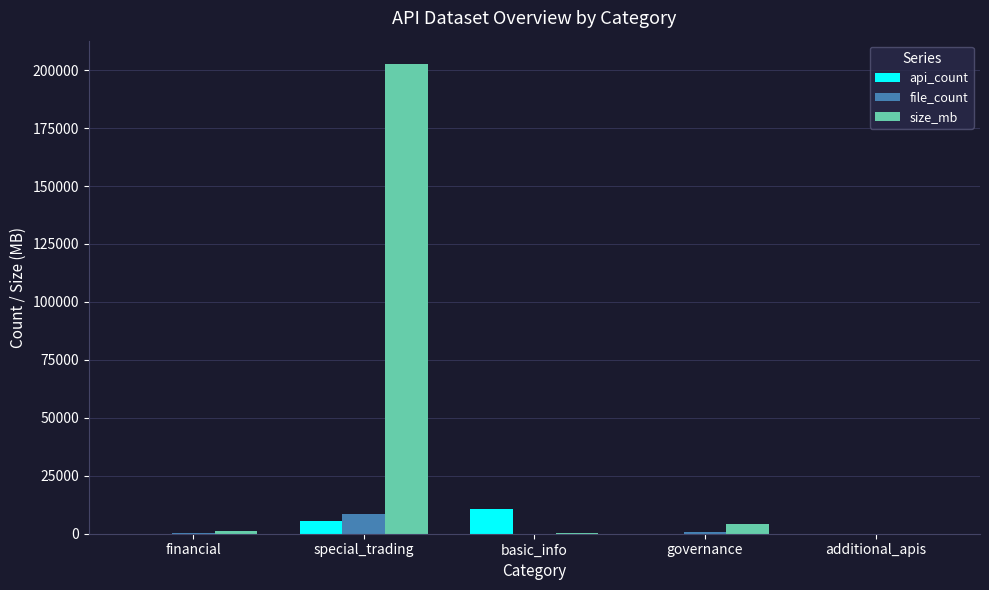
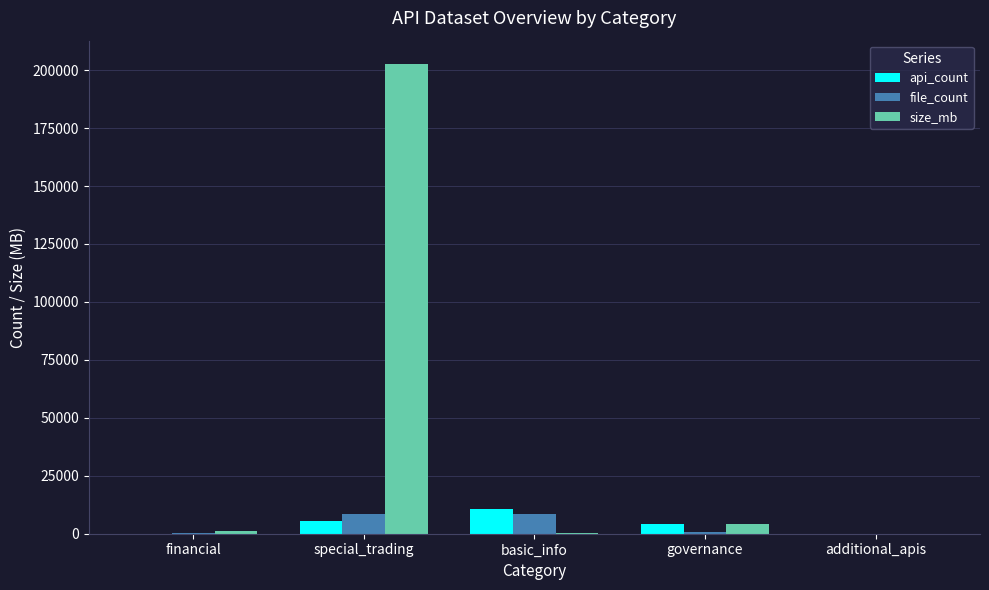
file_count, basic_info: 0 -> 9000
api_count, governance: 0 -> 4000
